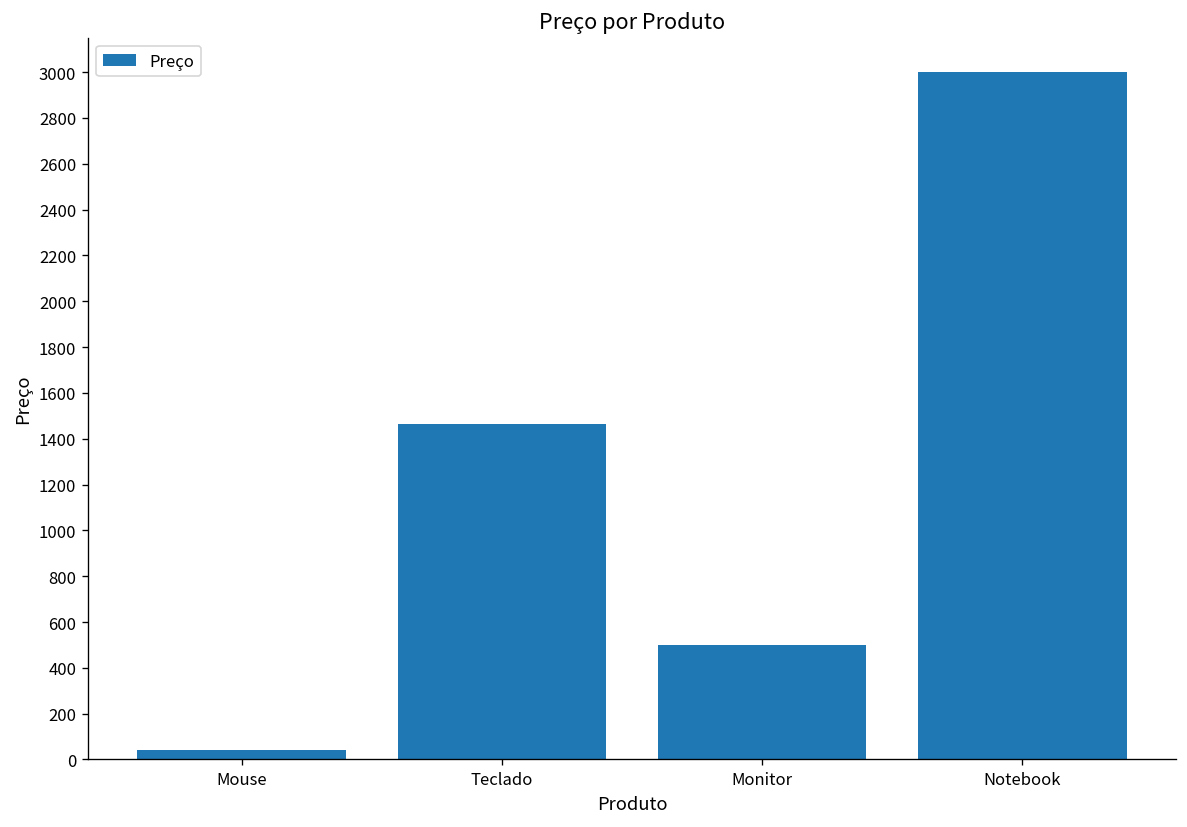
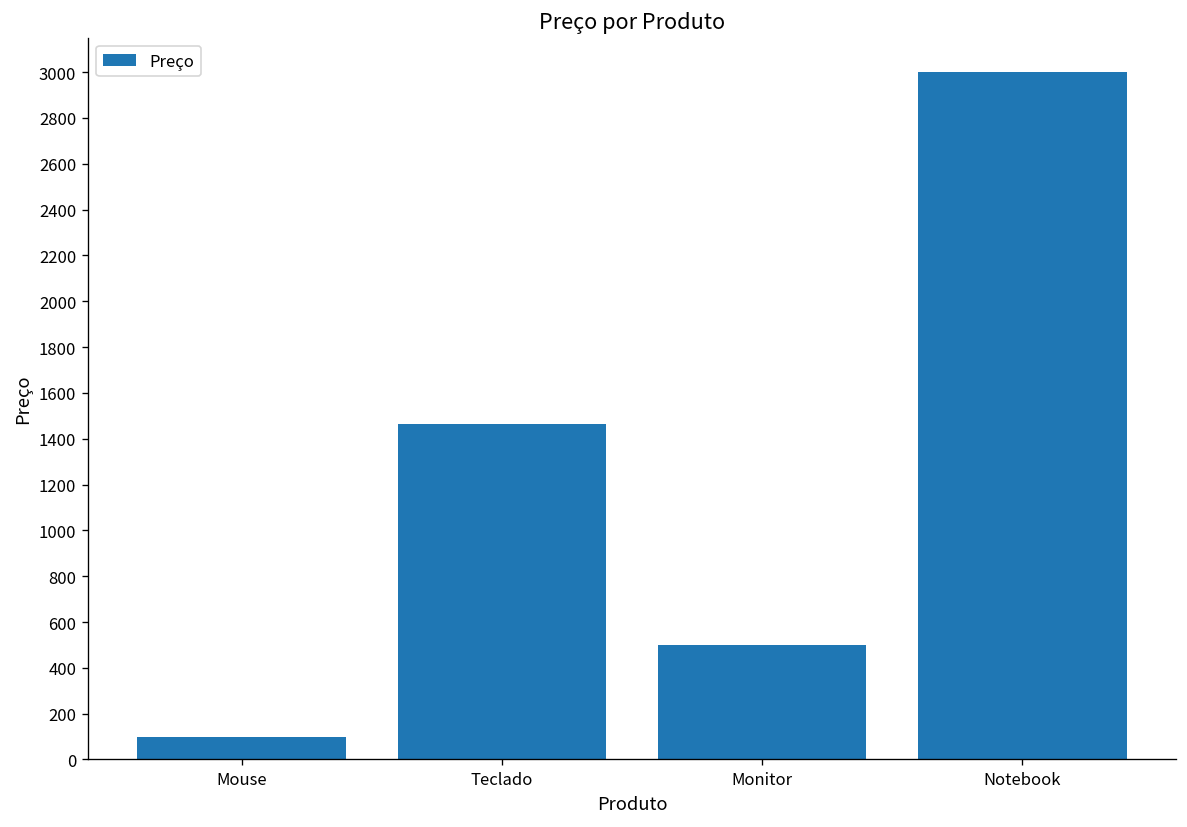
Mouse: 40 -> 100
